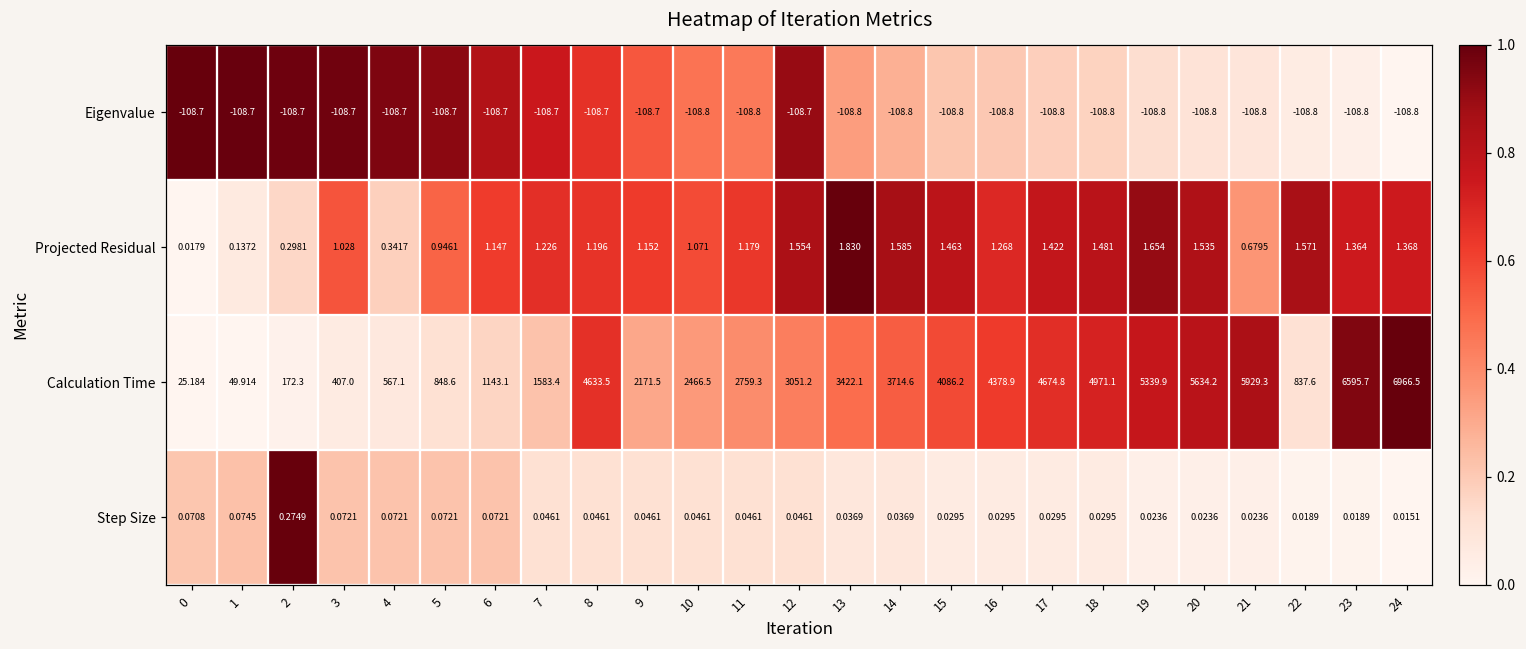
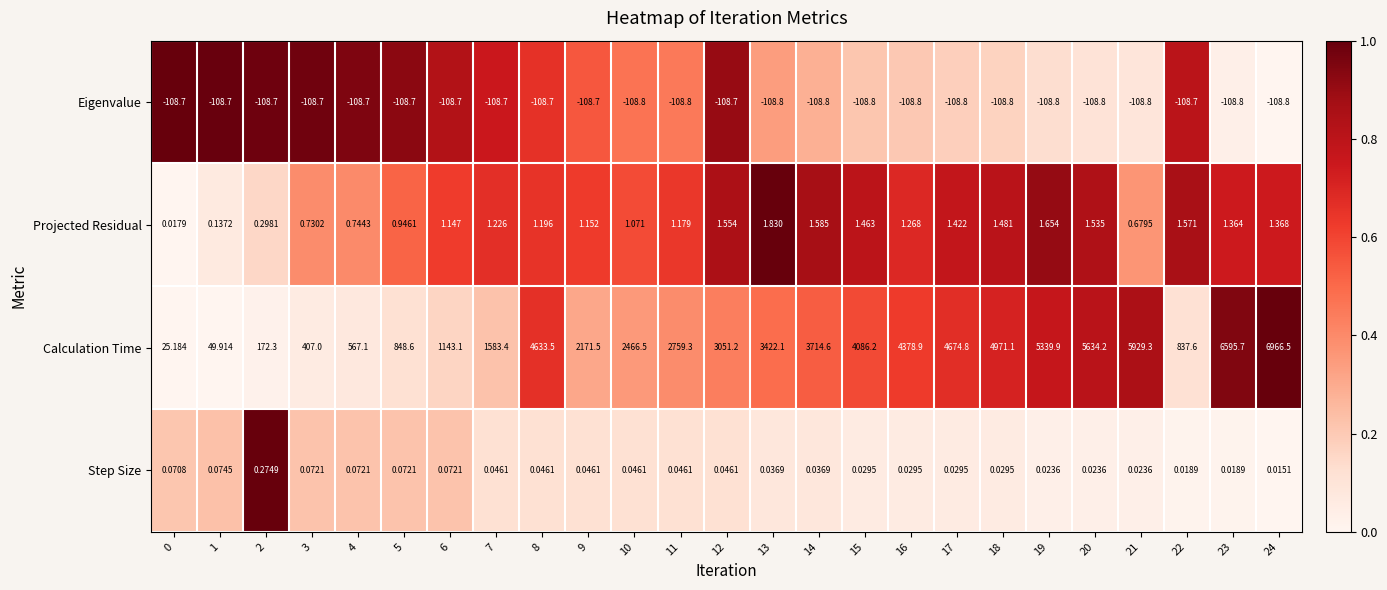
Eigenvalue, 22: -108.8 -> -108.7
Projected Residual, 3: 1.028 -> 0.7302
Projected Residual, 4: 0.3417 -> 0.7443
